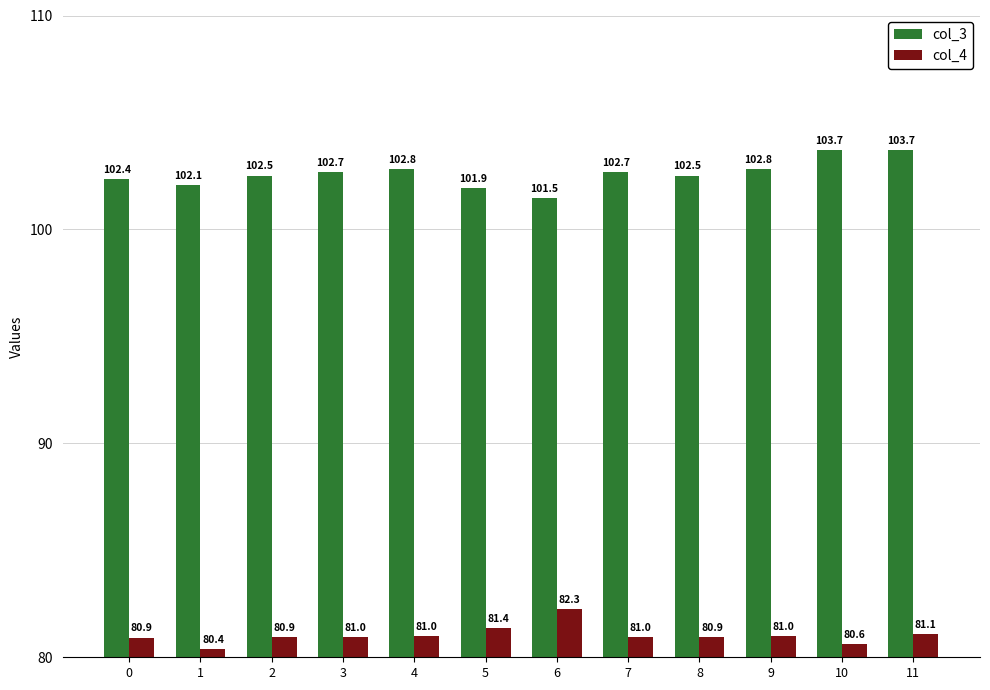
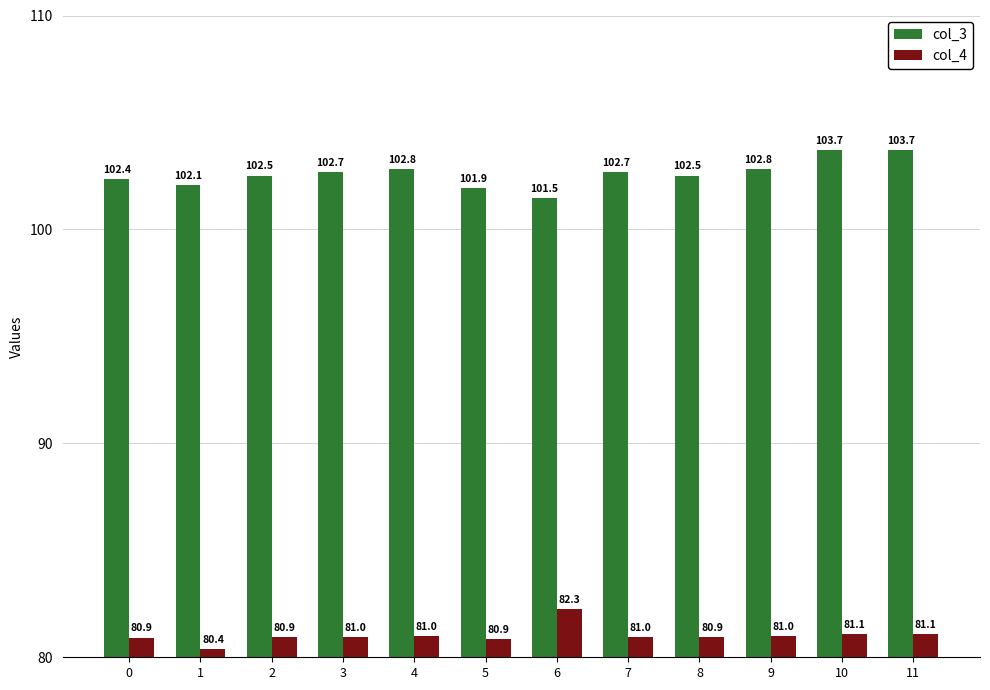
col_4, 5: 81.4 -> 80.9
col_4, 10: 80.6 -> 81.1
